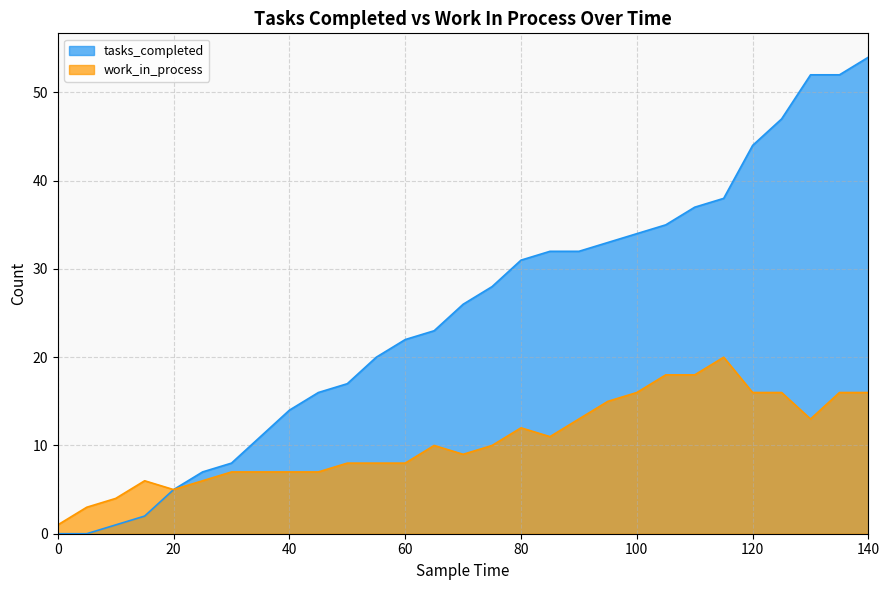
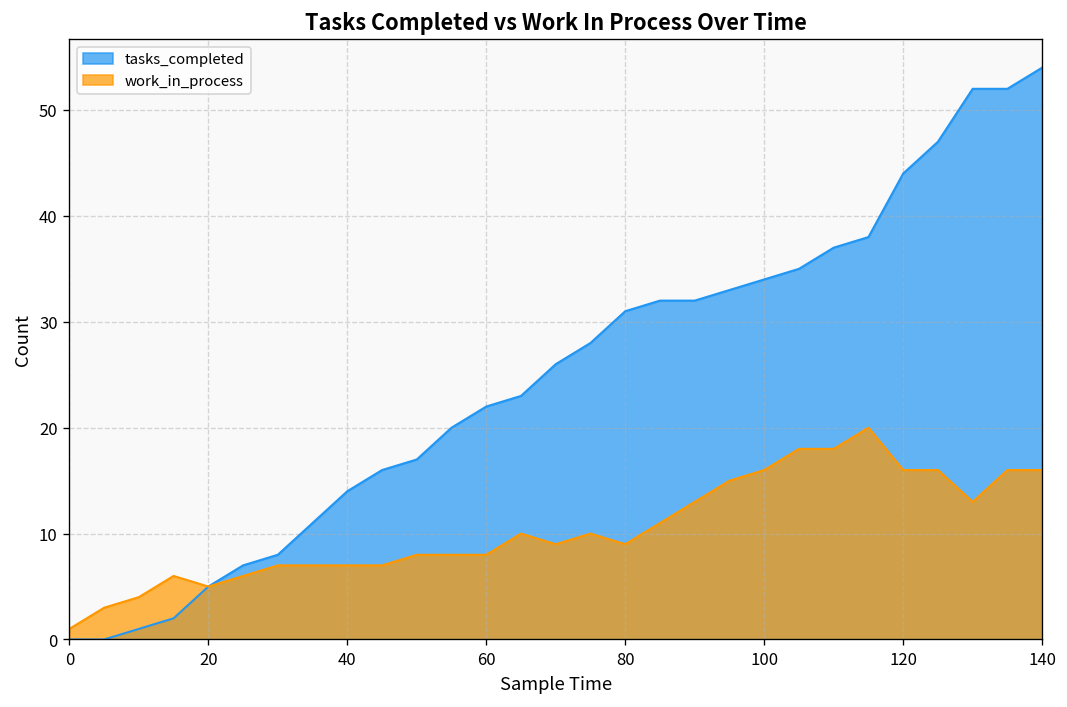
work_in_process, 80: 12 -> 9
